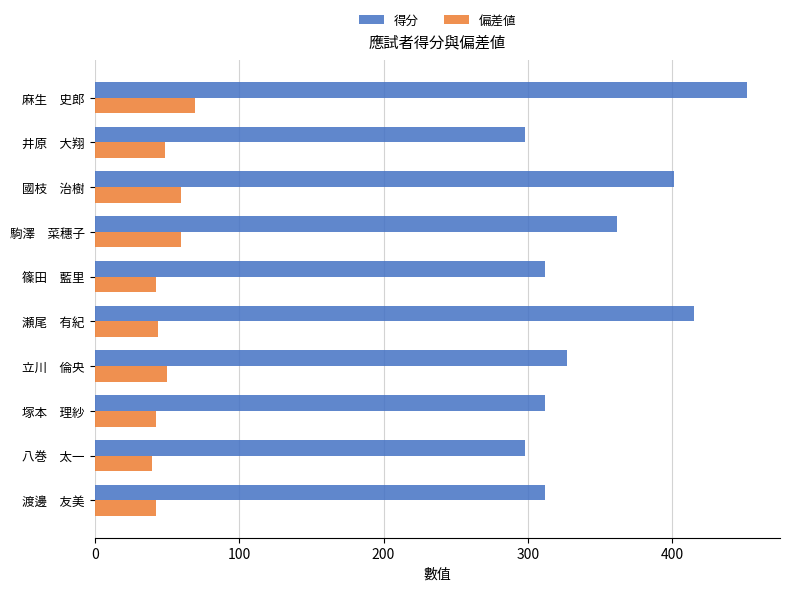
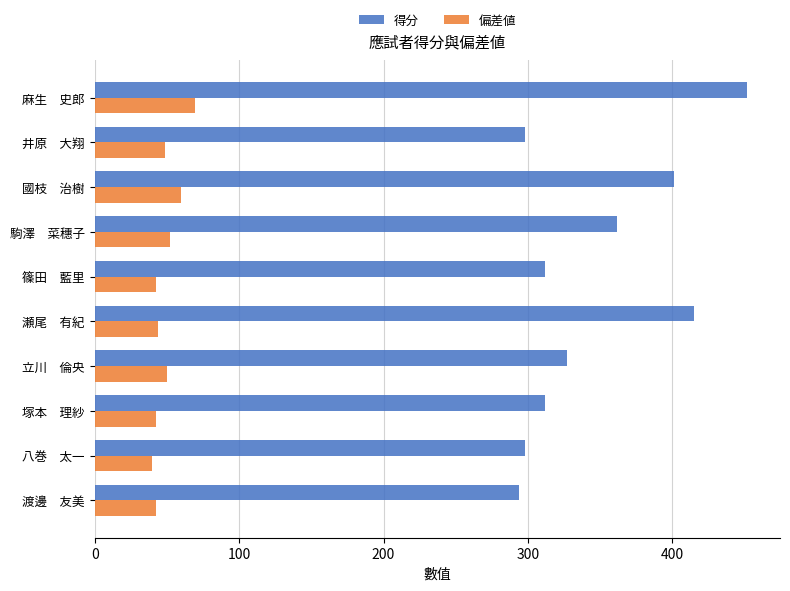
偏差値, 駒澤 菜穗子: 60 -> 52
得分, 渡邊 友美: 312 -> 294
